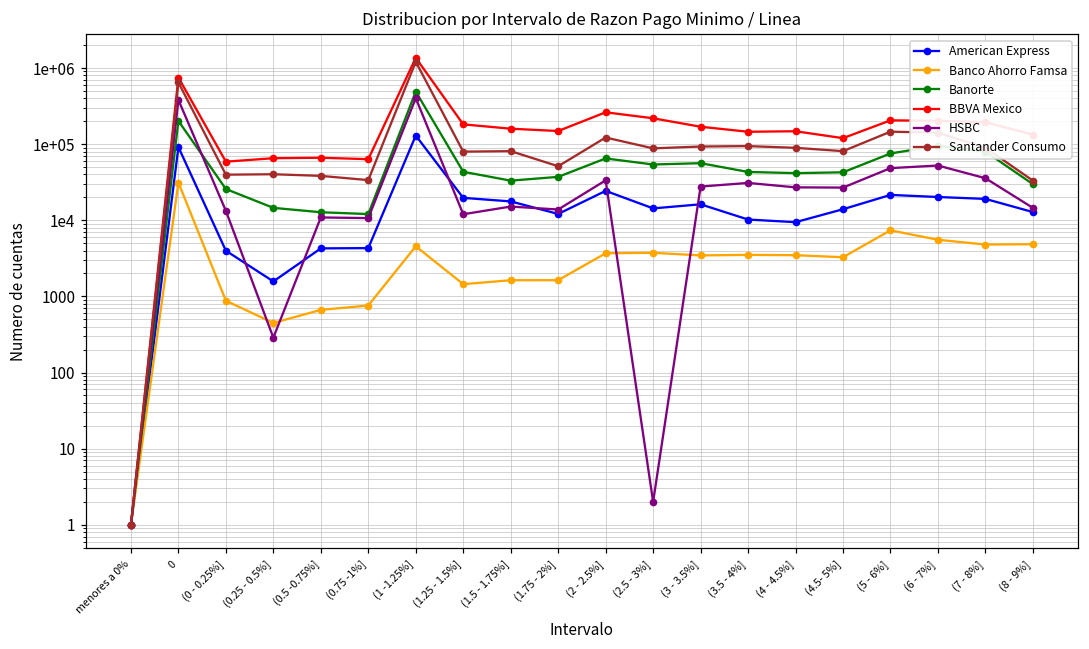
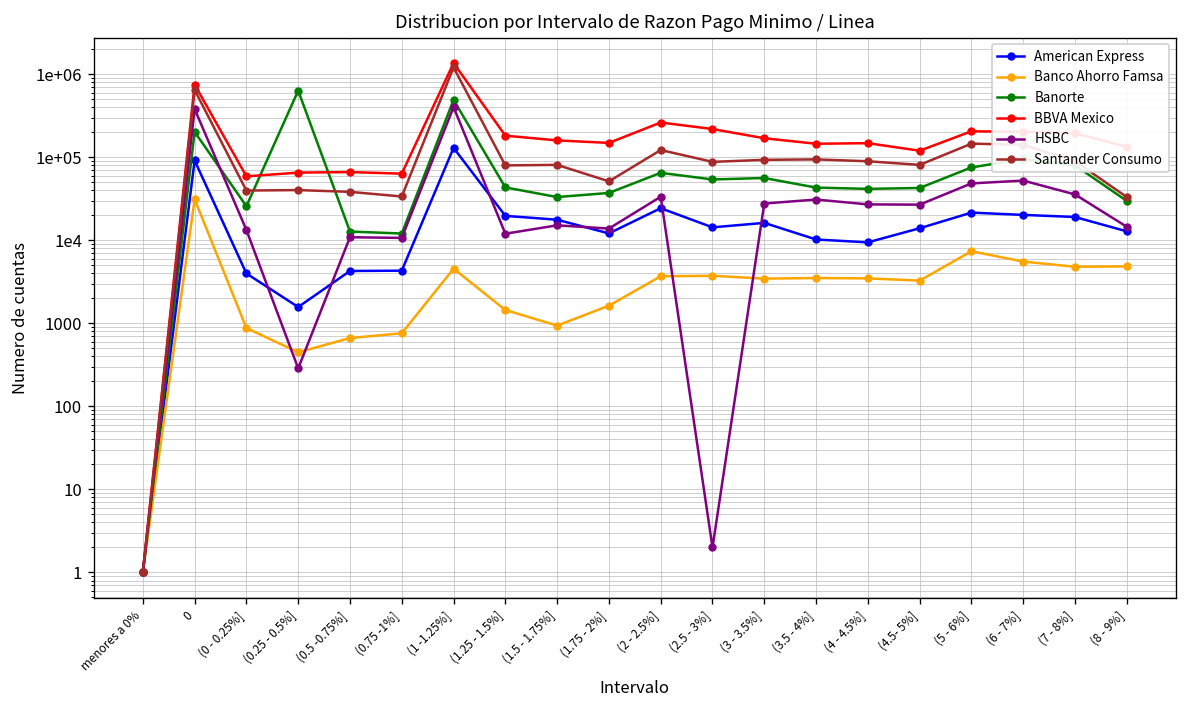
Banorte, (0.25 - 0.5%]: 15000 -> 600000
Banco Ahorro Famsa, (1.5 - 1.75%]: 1600 -> 900
